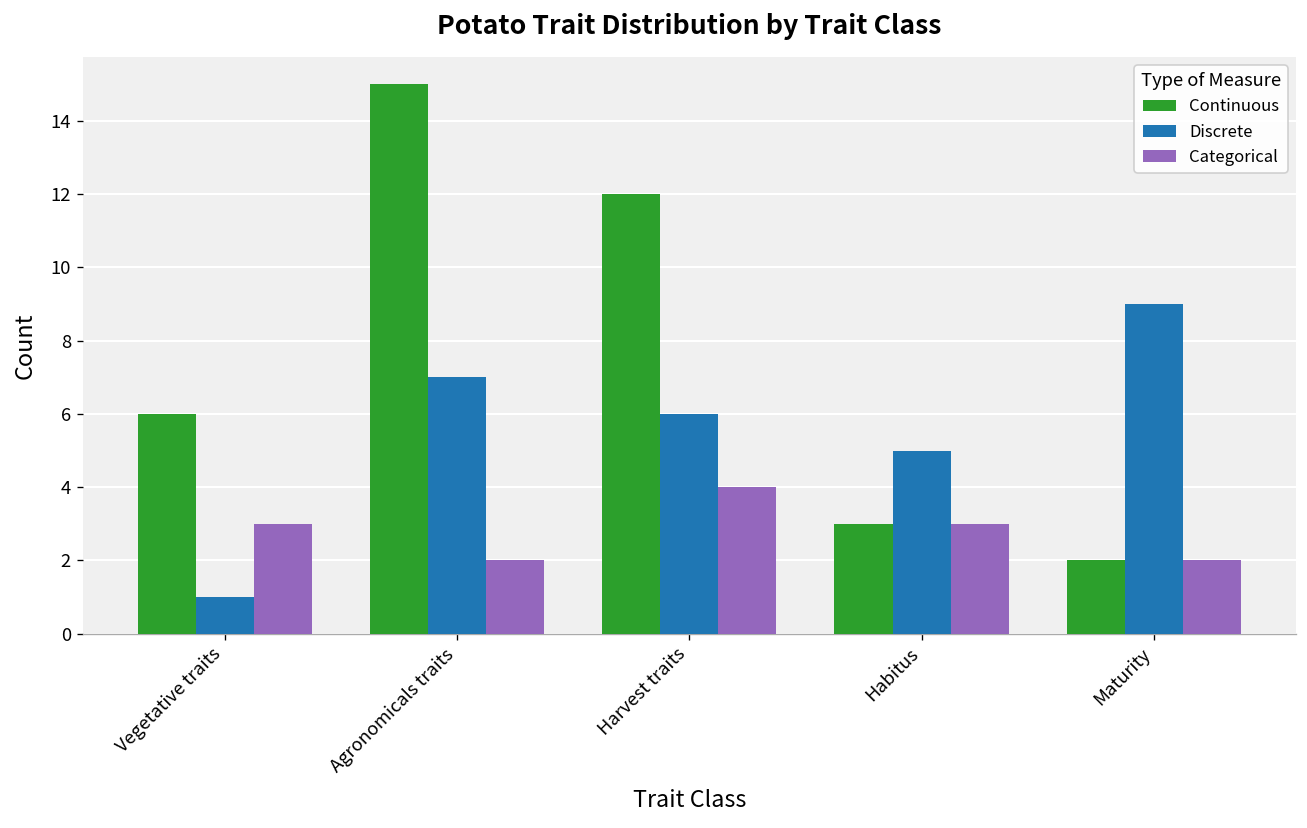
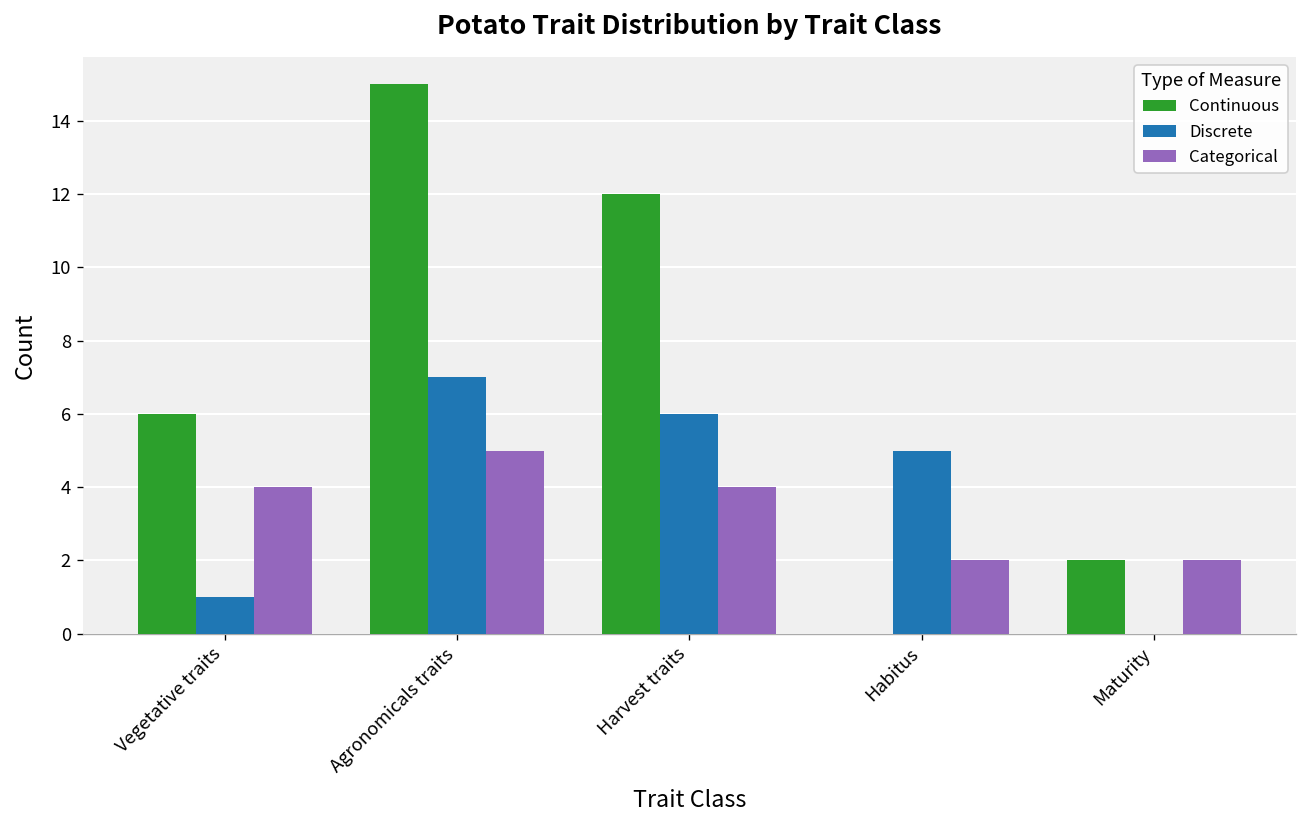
Categorical, Vegetative traits: 3 -> 4
Categorical, Agronomicals traits: 2 -> 5
Continuous, Habitus: 3 -> 0
Categorical, Habitus: 3 -> 2
Discrete, Maturity: 9 -> 0
